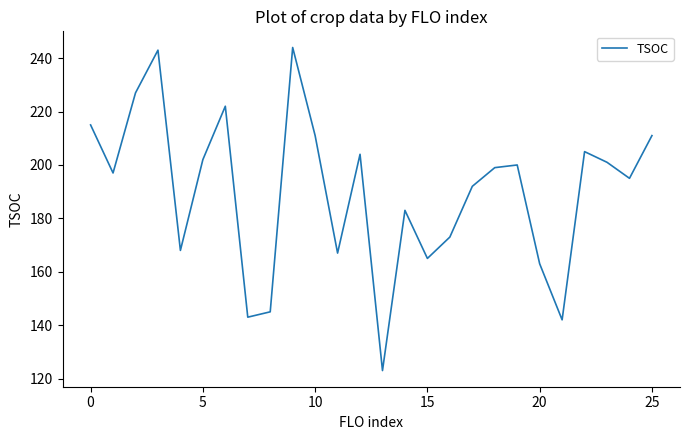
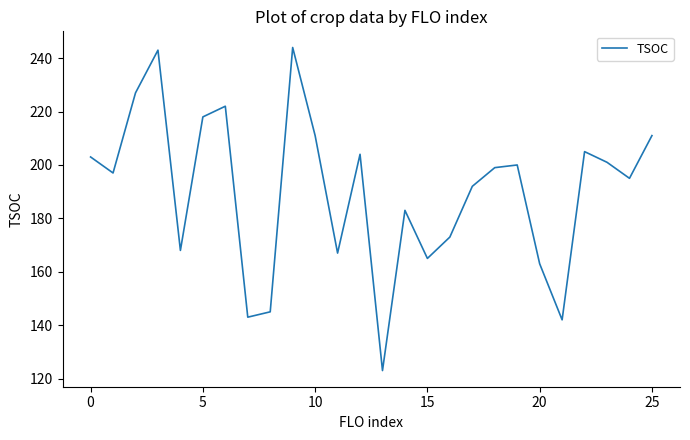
0: 215 -> 203
5: 202 -> 218
